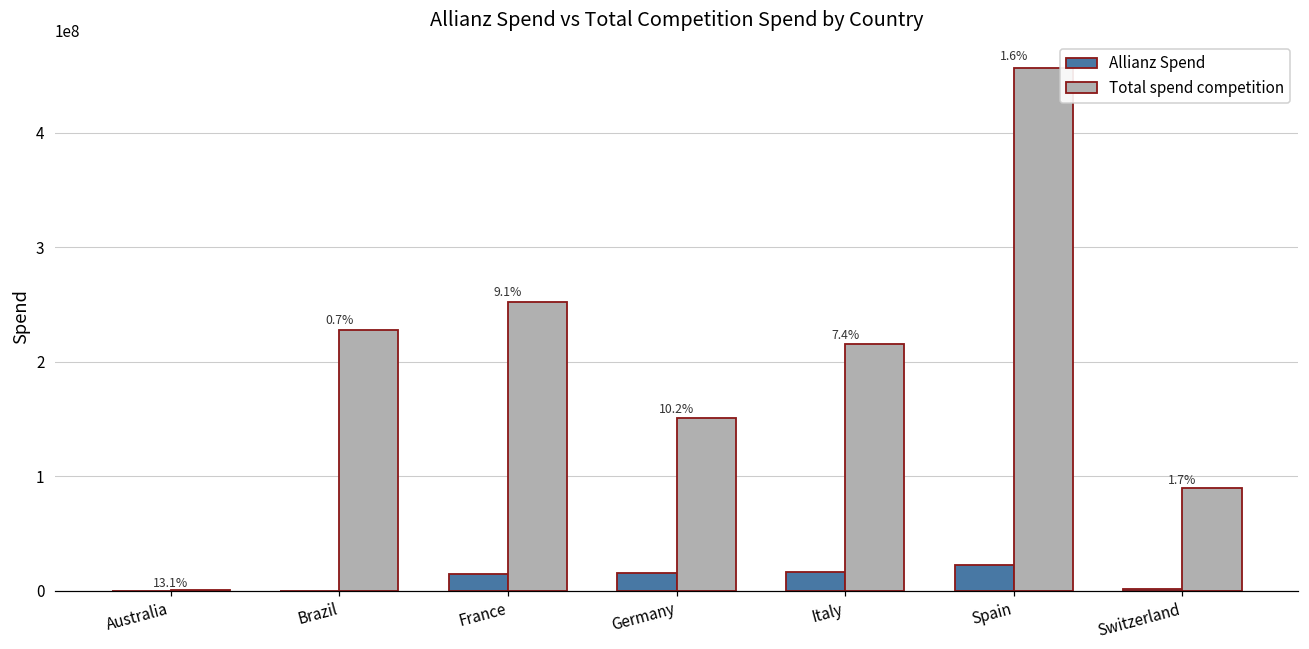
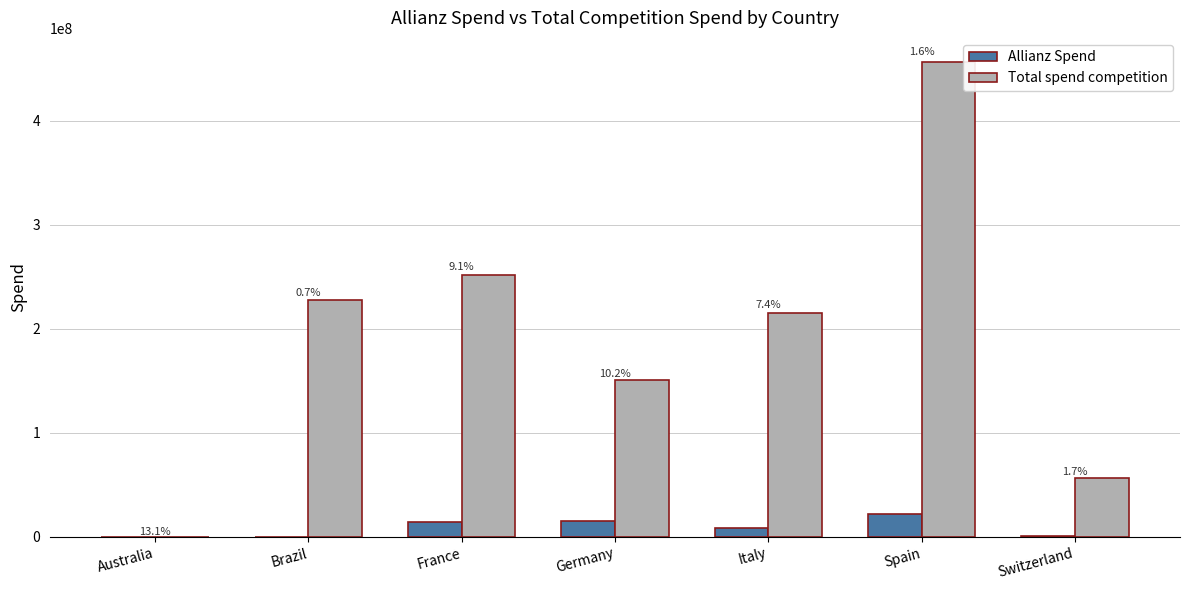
Allianz Spend, Italy: 16000000 -> 8000000
Total spend competition, Switzerland: 90000000 -> 57000000
